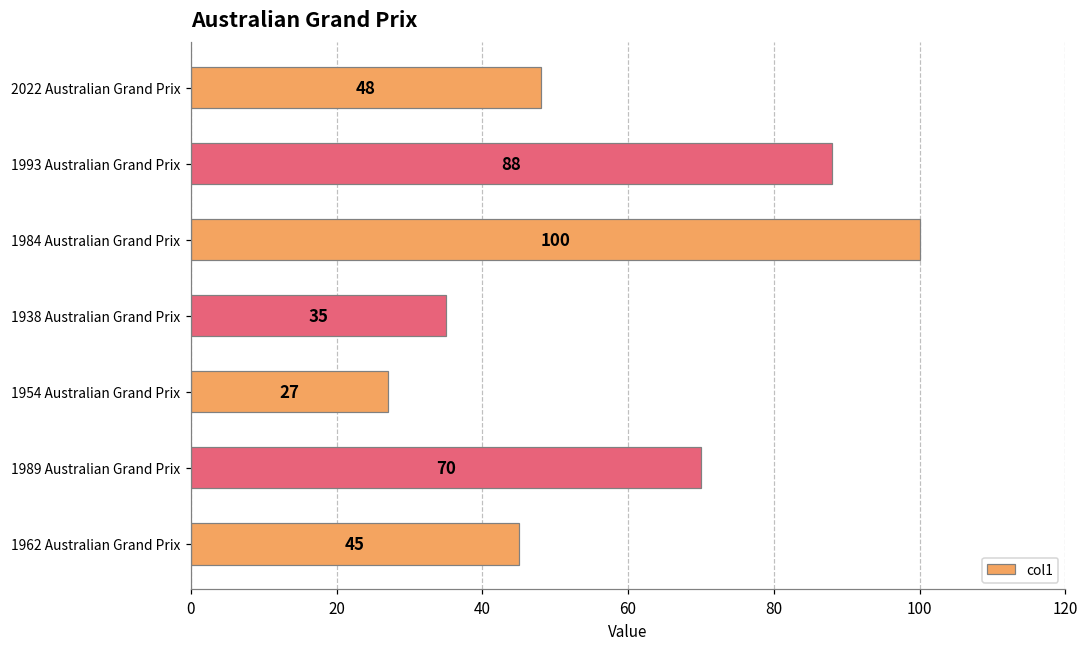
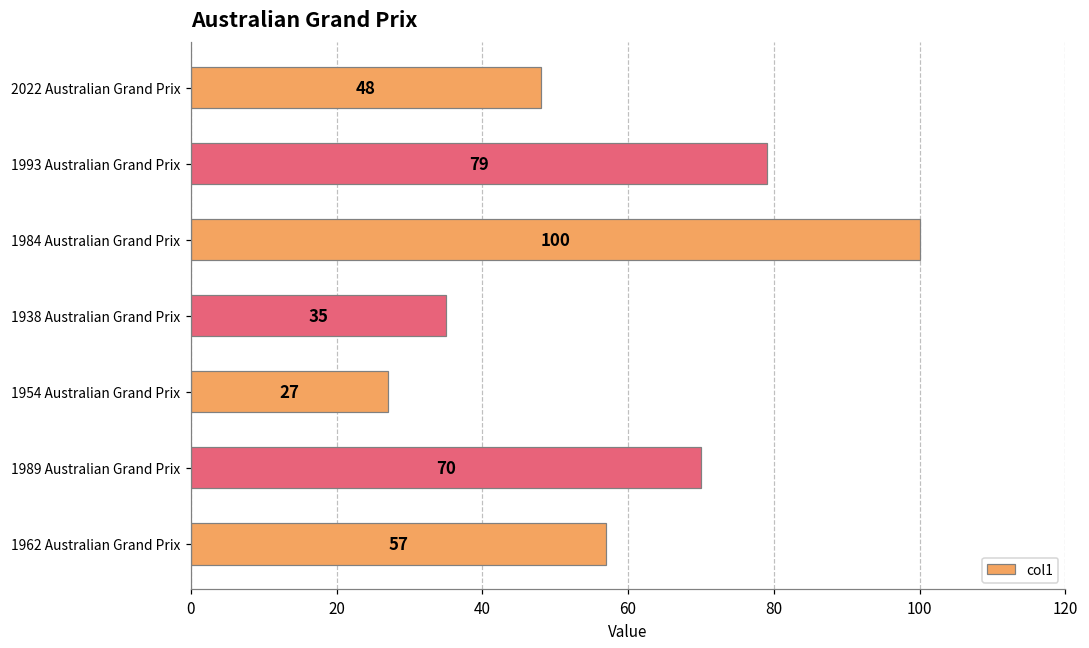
1993 Australian Grand Prix: 88 -> 79
1962 Australian Grand Prix: 45 -> 57
